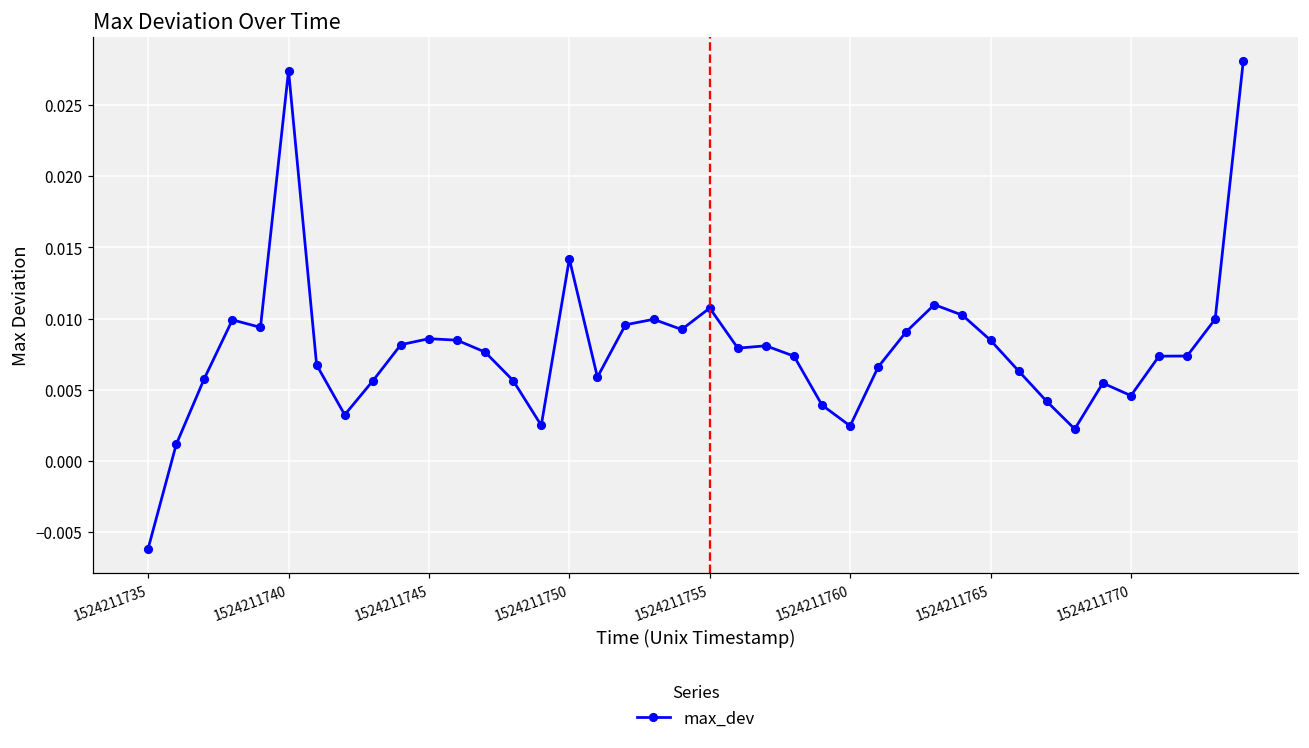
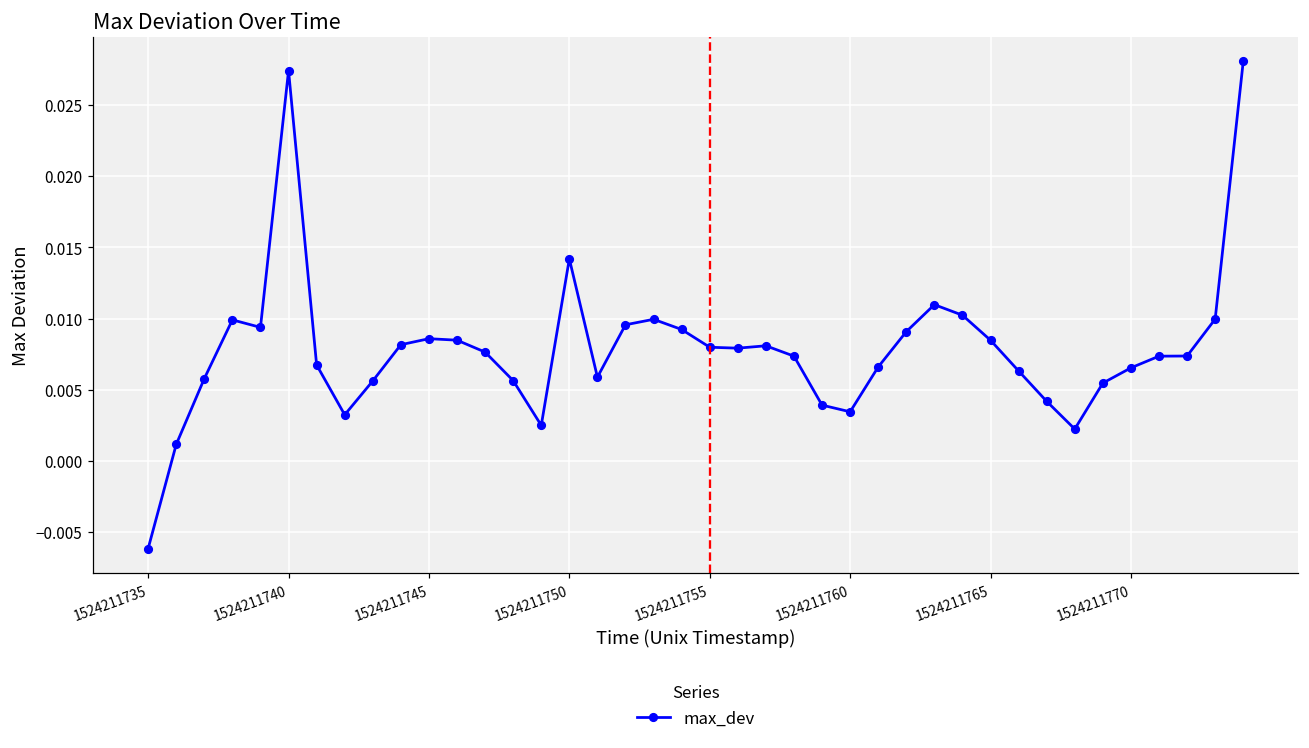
1524211755: 0.0107 -> 0.0080
1524211760: 0.0025 -> 0.0035
1524211770: 0.0046 -> 0.0065
